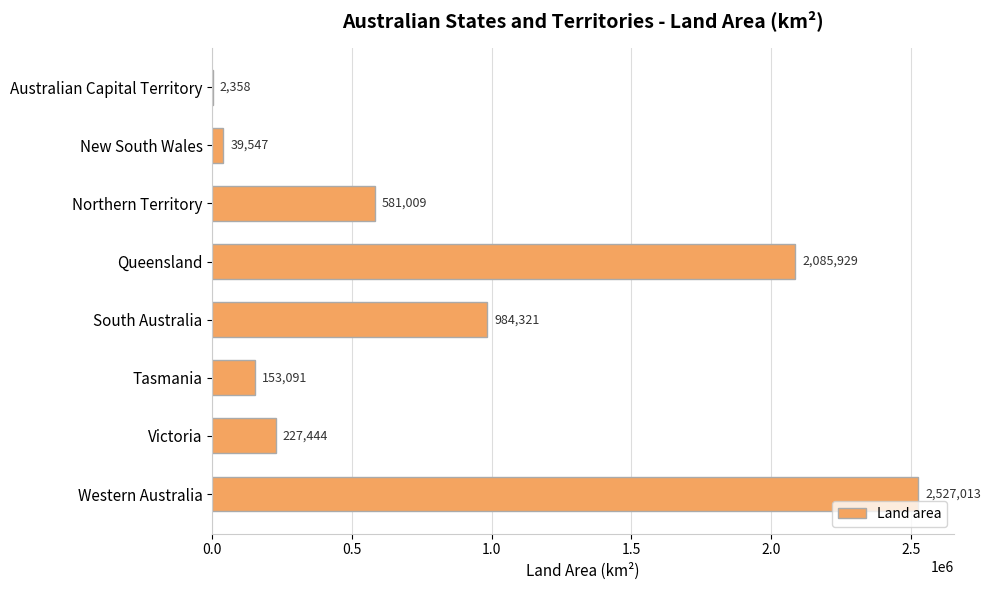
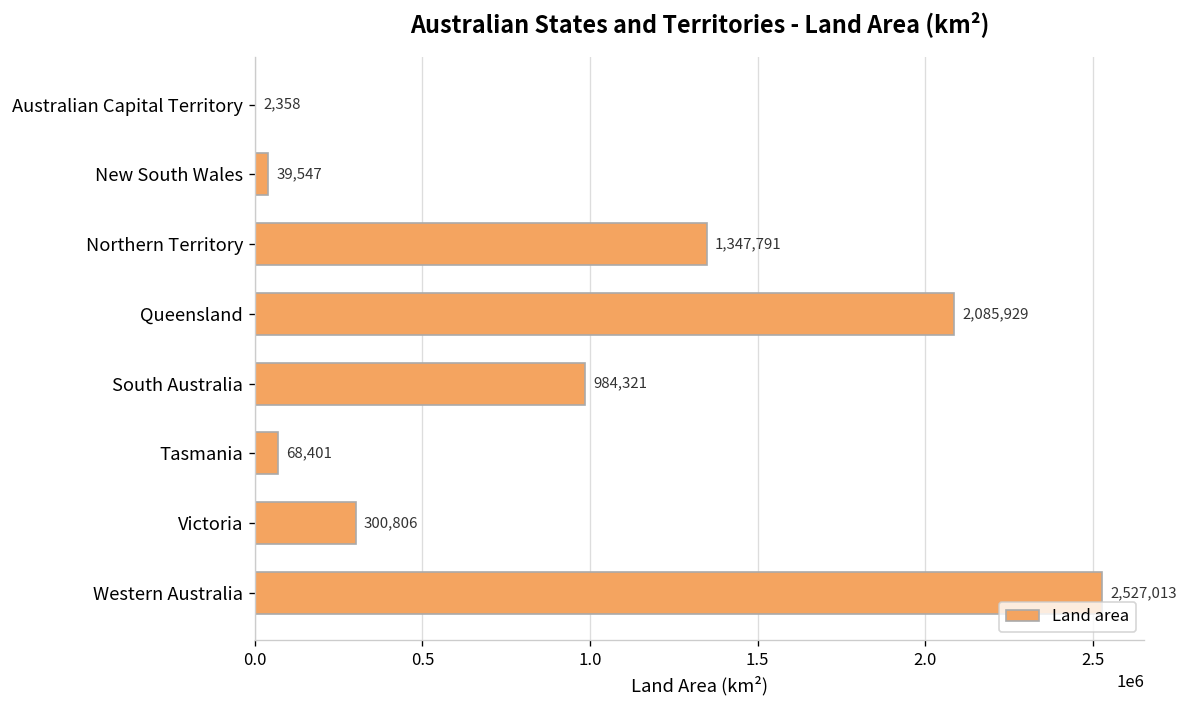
Northern Territory: 581,009 -> 1,347,791
Tasmania: 153,091 -> 68,401
Victoria: 227,444 -> 300,806
